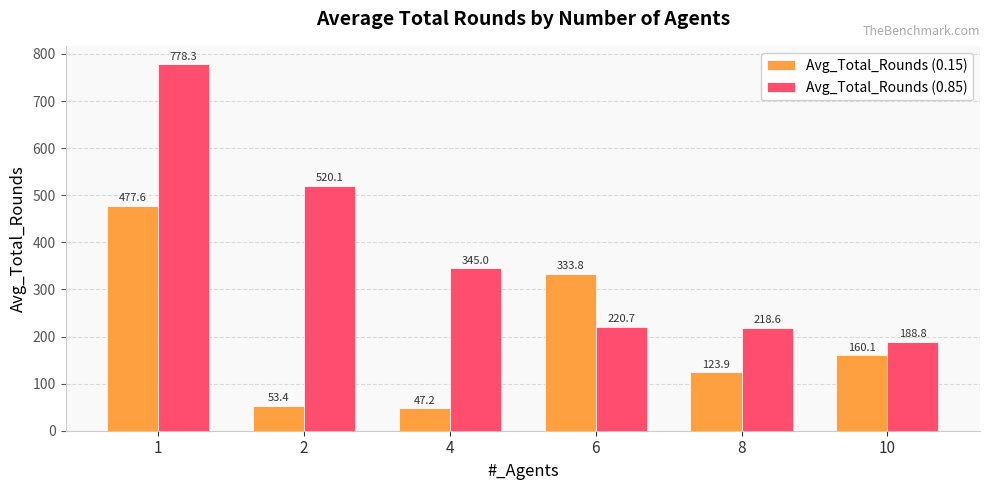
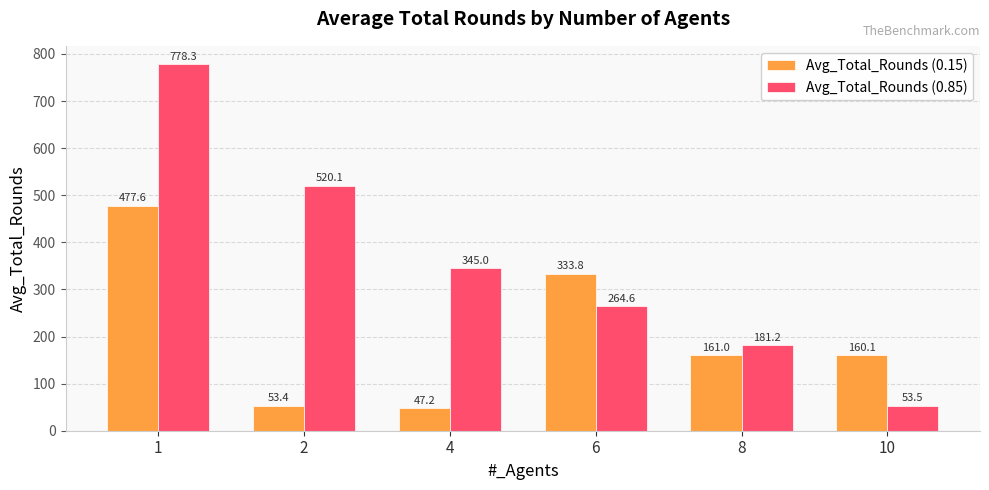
Avg_Total_Rounds (0.85), 6: 220.7 -> 264.6
Avg_Total_Rounds (0.15), 8: 123.9 -> 161.0
Avg_Total_Rounds (0.85), 8: 218.6 -> 181.2
Avg_Total_Rounds (0.85), 10: 188.8 -> 53.5
